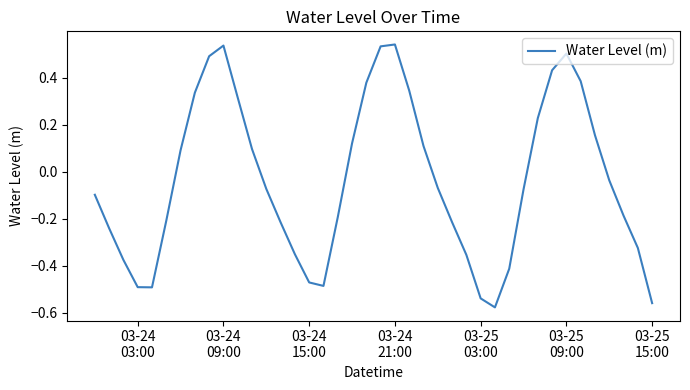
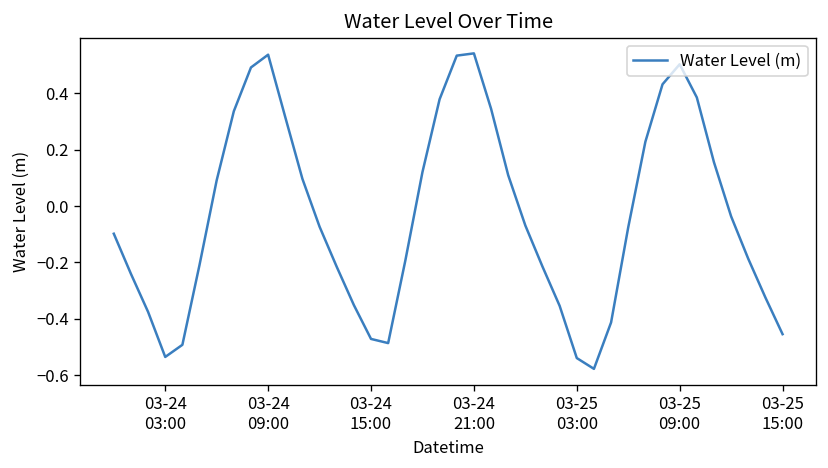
03-24 03:00: -0.49 -> -0.54
03-25 15:00: -0.56 -> -0.45
